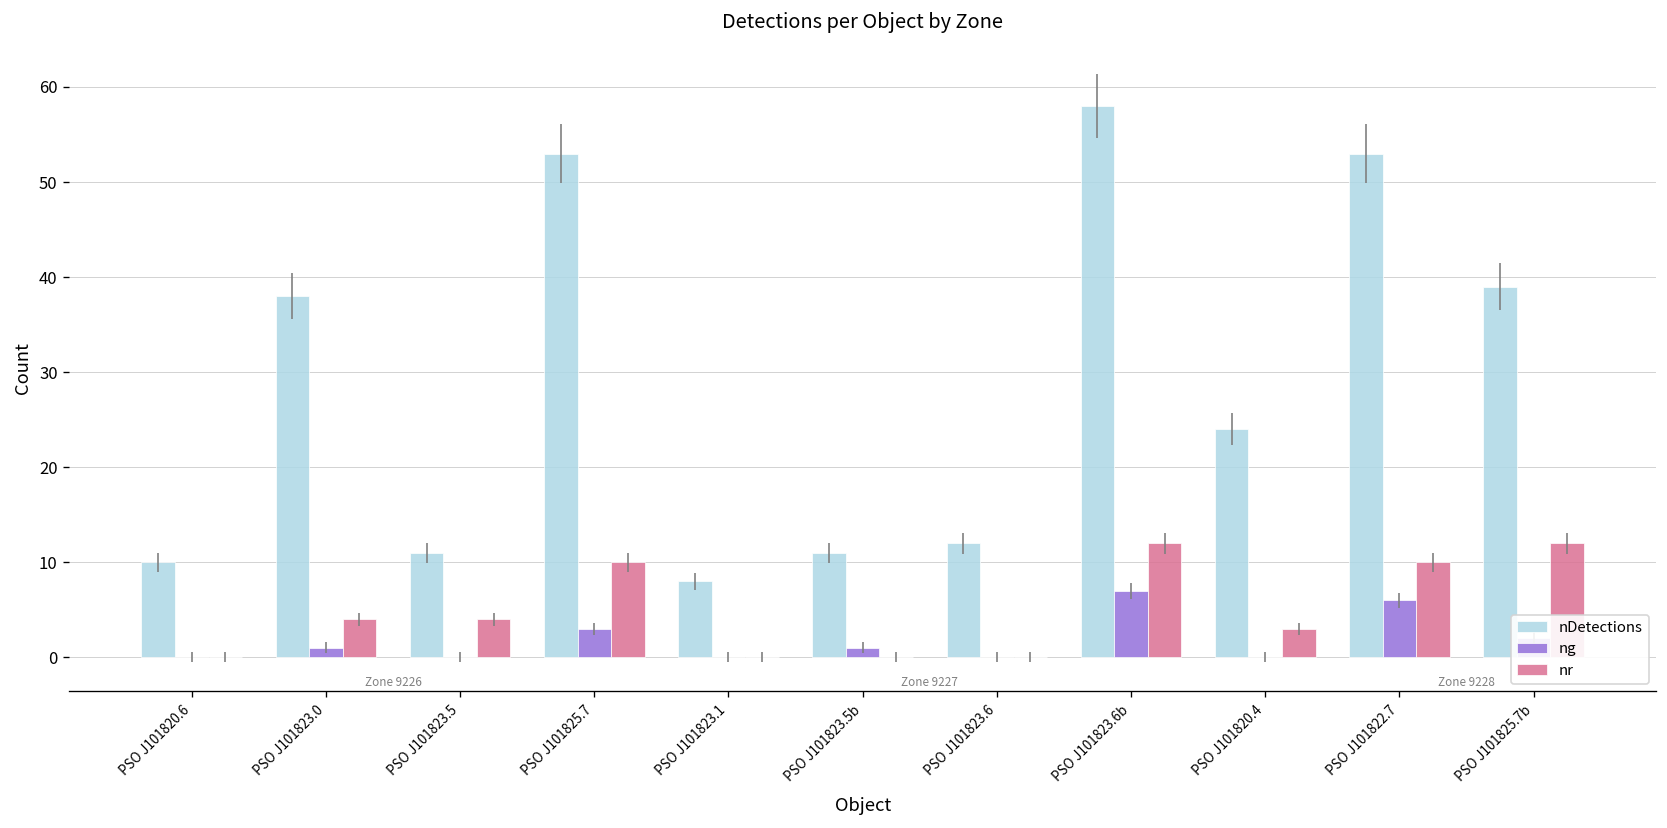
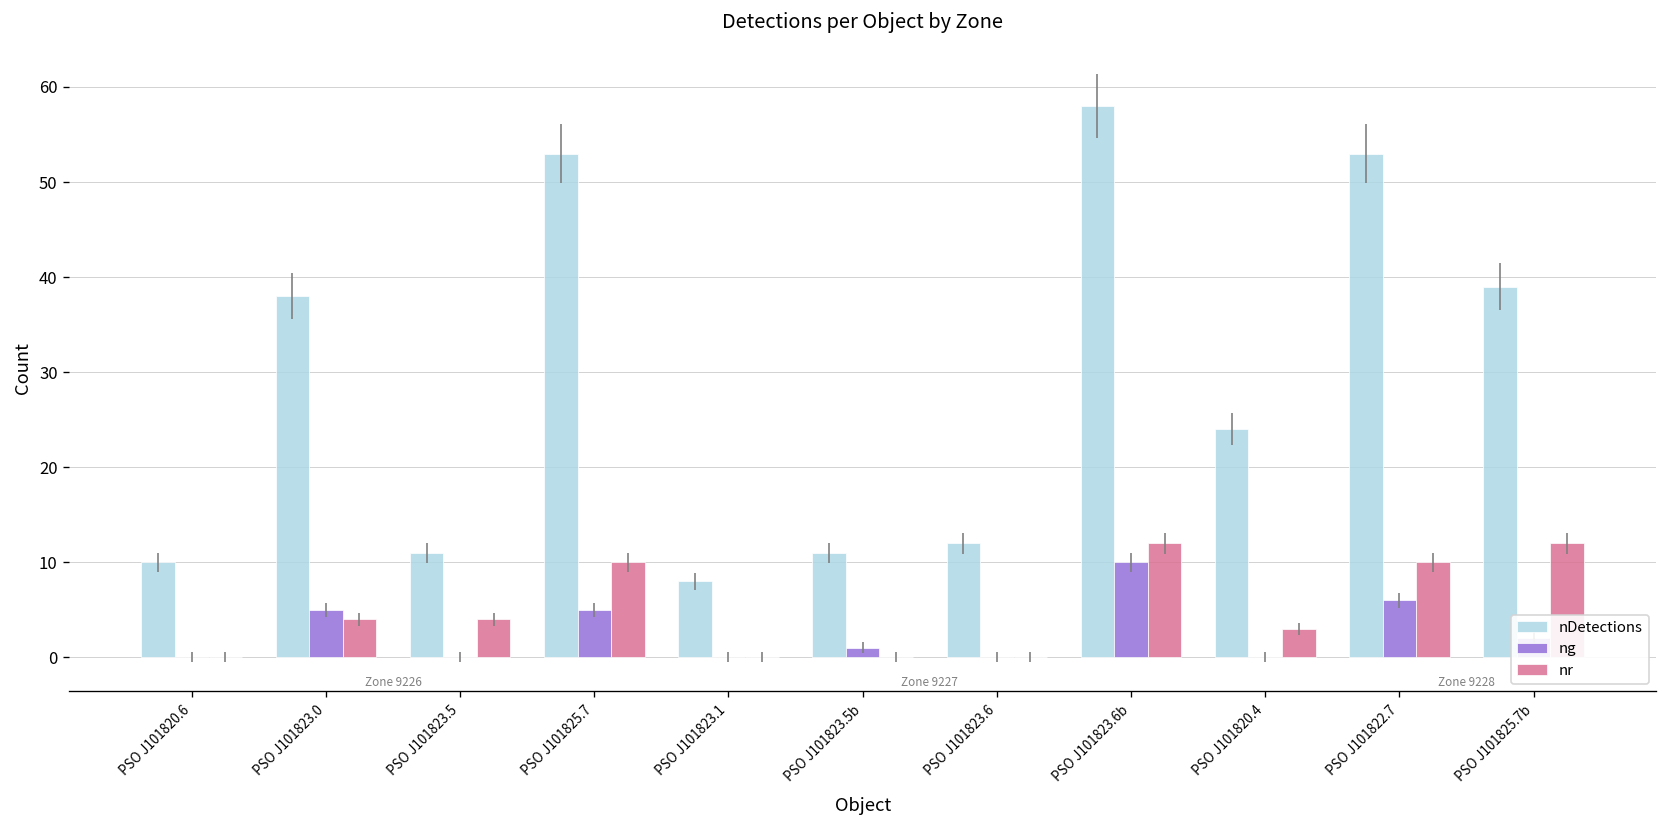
ng, PSO J101823.0: 1 -> 5
ng, PSO J101825.7: 3 -> 5
ng, PSO J101823.6b: 7 -> 10
